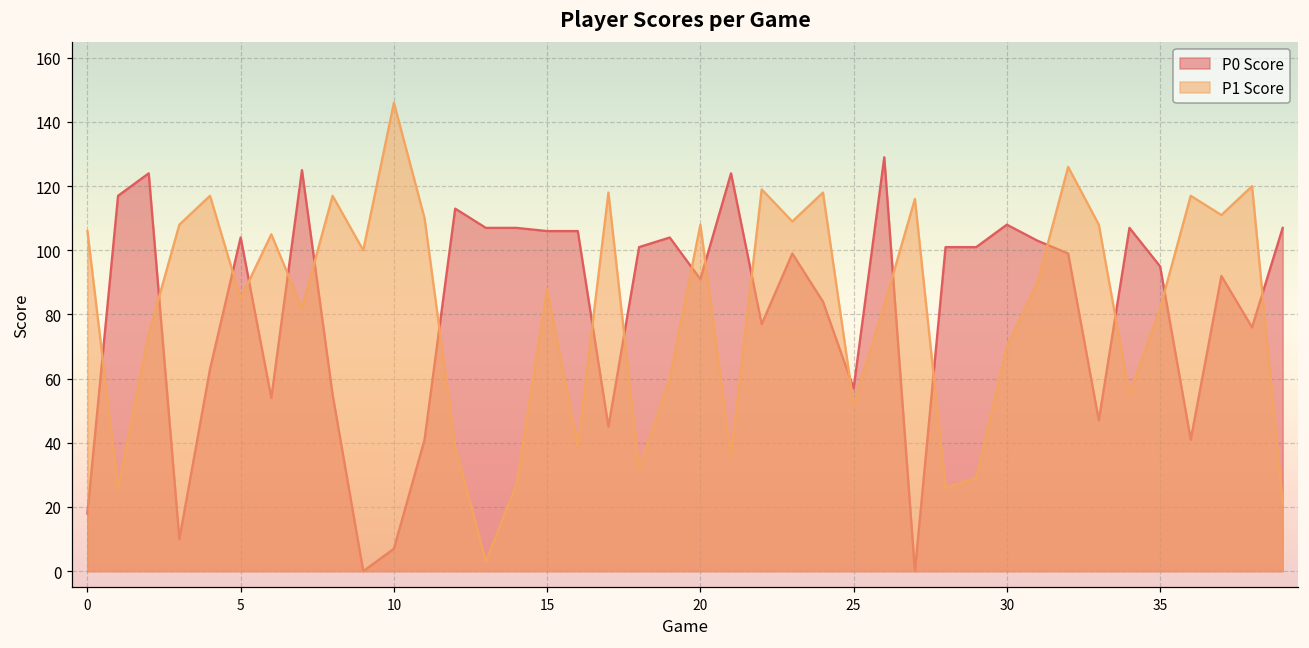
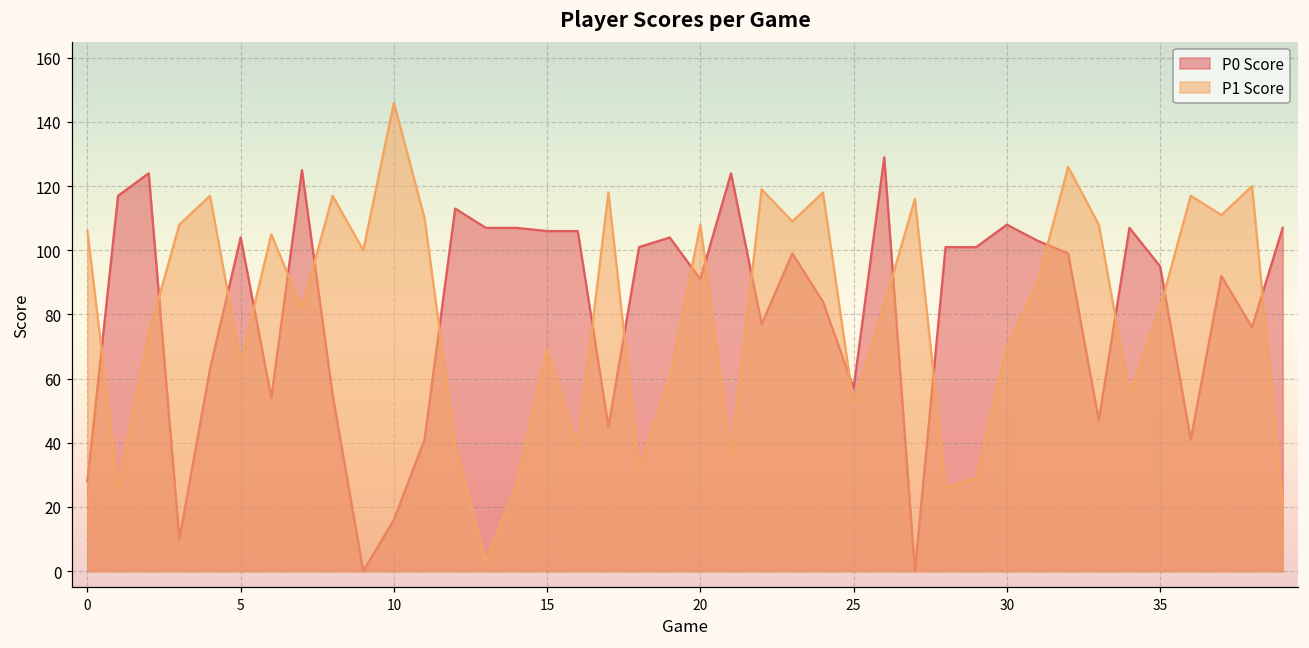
P0 Score, 0: 18 -> 28
P1 Score, 5: 85 -> 65
P0 Score, 10: 7 -> 16
P1 Score, 15: 88 -> 69
